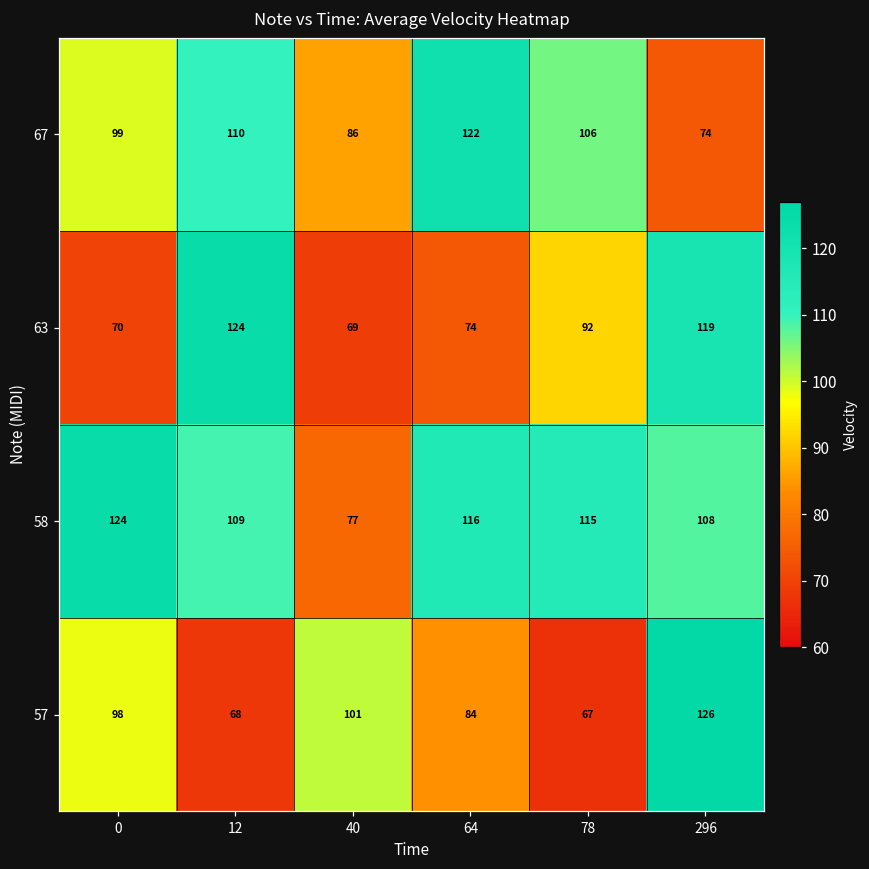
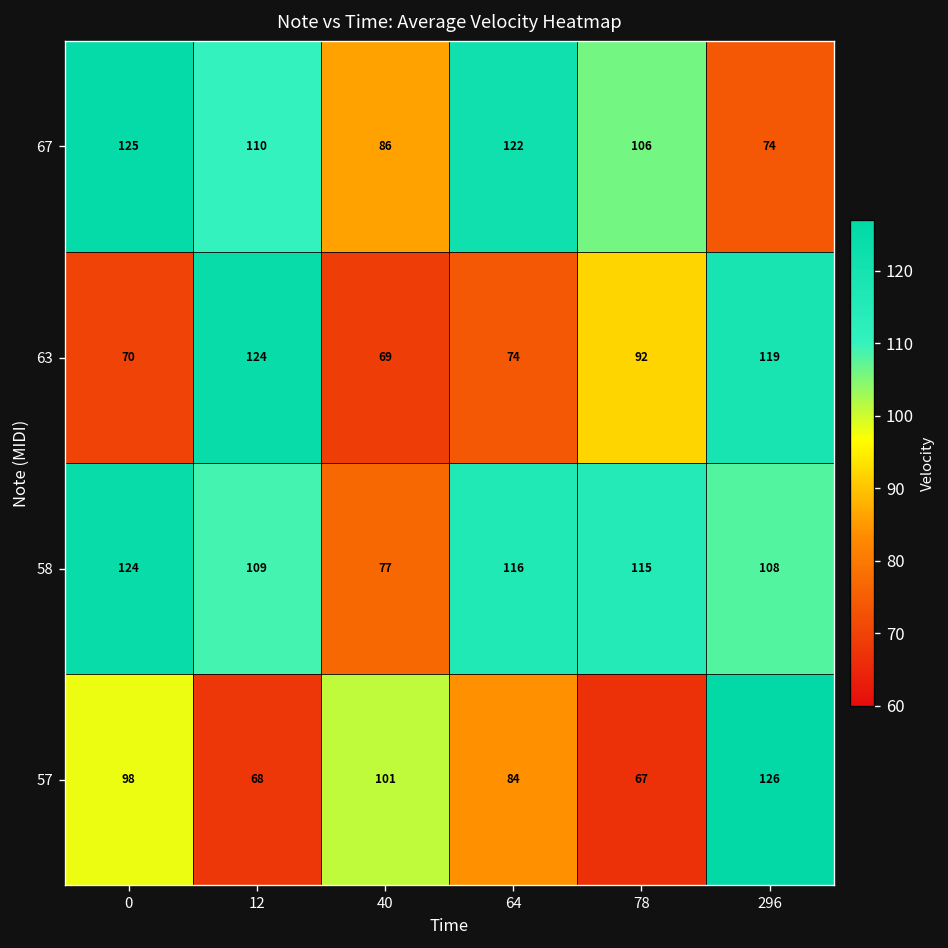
67, 0: 99 -> 125
